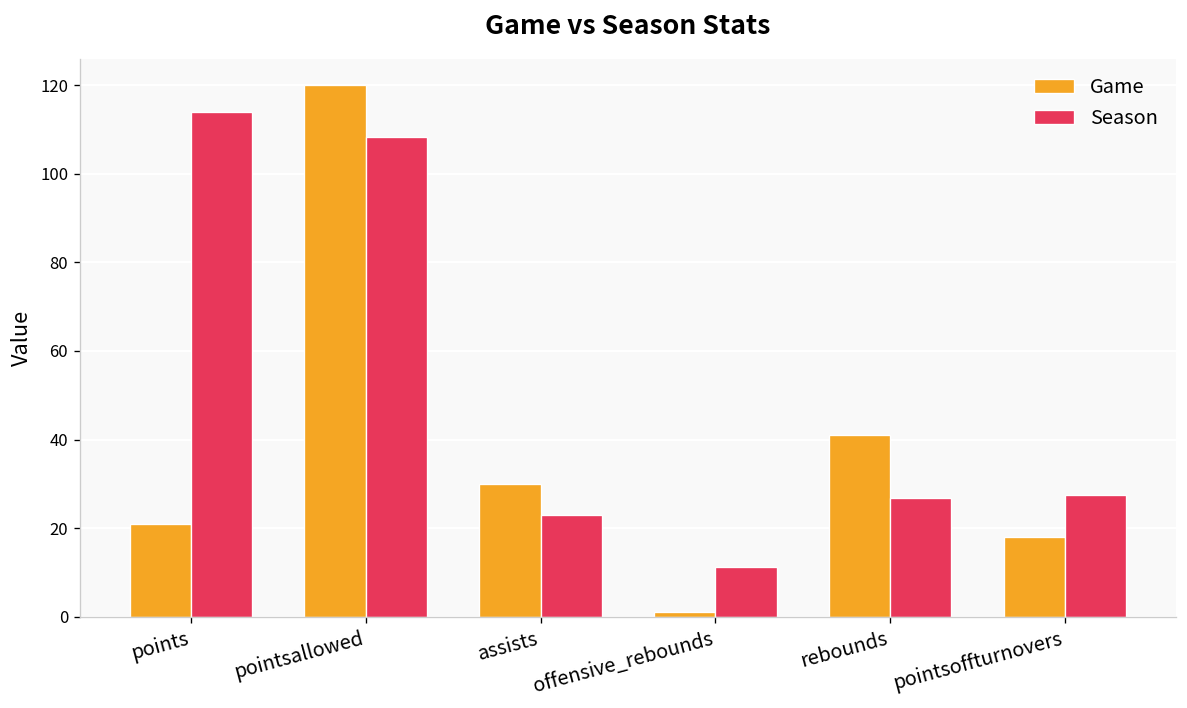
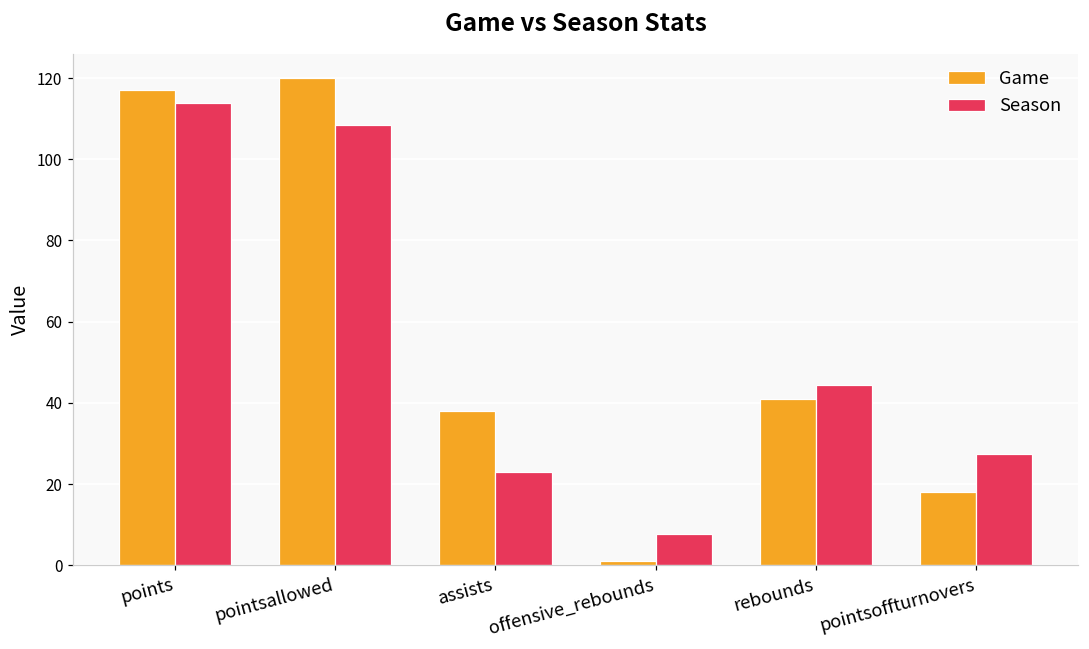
Game, points: 21 -> 117
Game, assists: 30 -> 38
Season, offensive_rebounds: 11 -> 8
Season, rebounds: 27 -> 44
